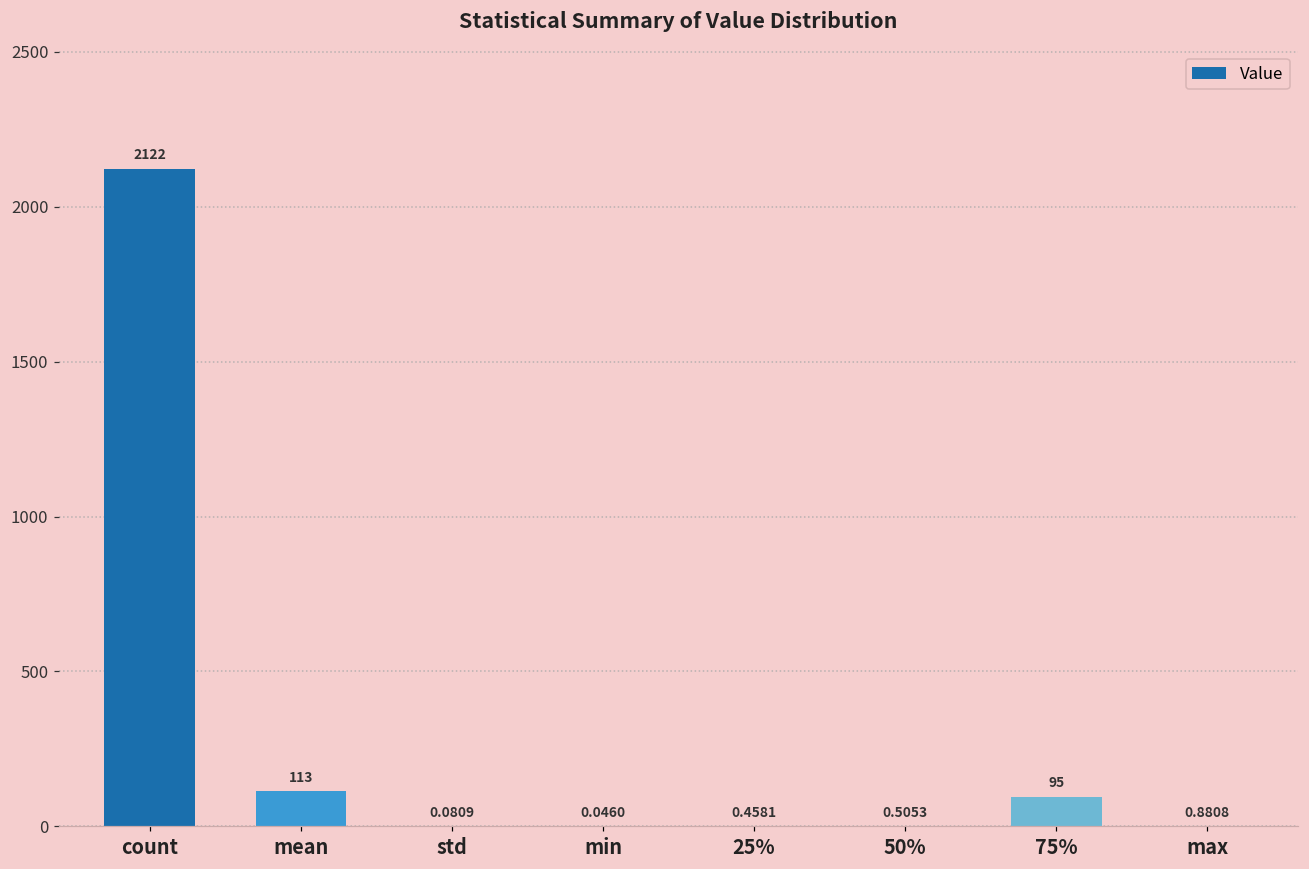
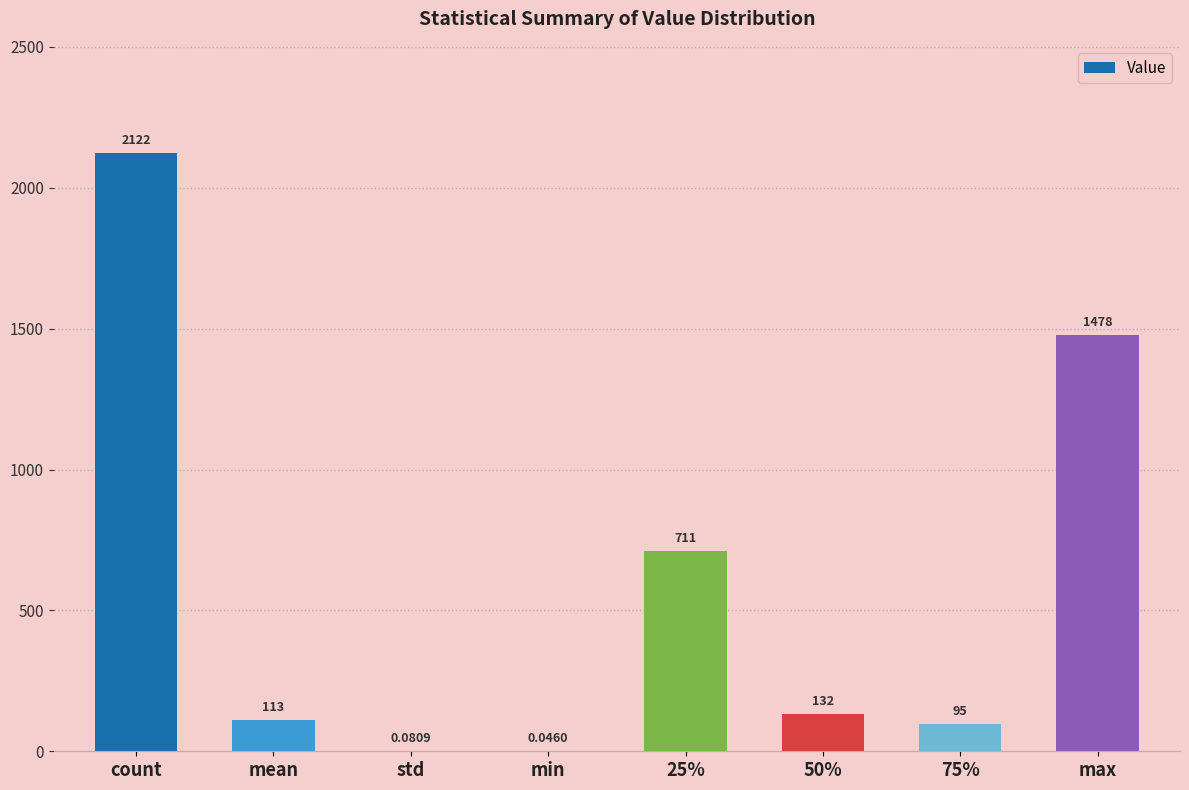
25%: 0.4581 -> 711
50%: 0.5053 -> 132
max: 0.8808 -> 1478
